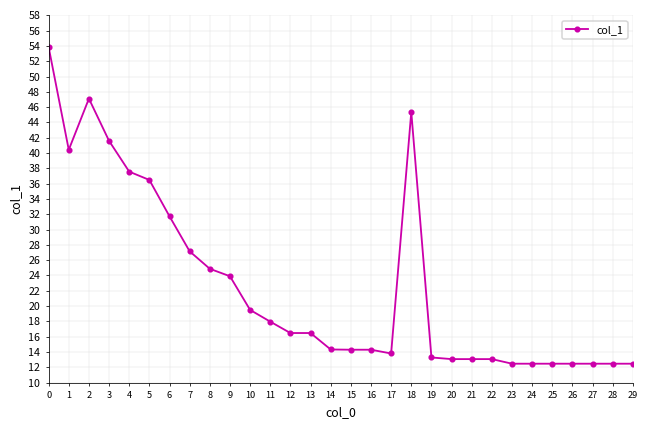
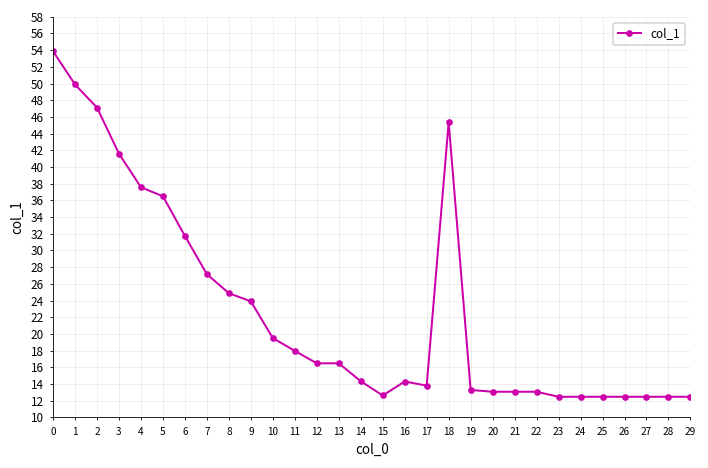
1: 40 -> 50
15: 14 -> 13
